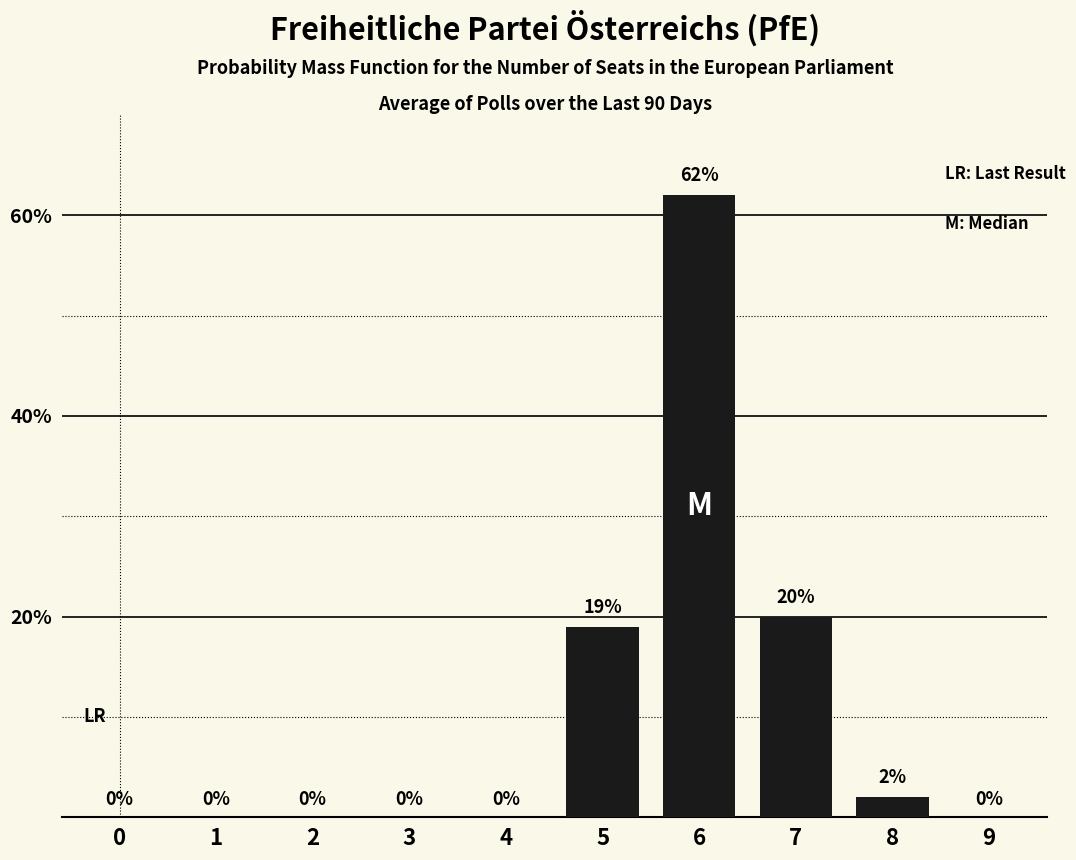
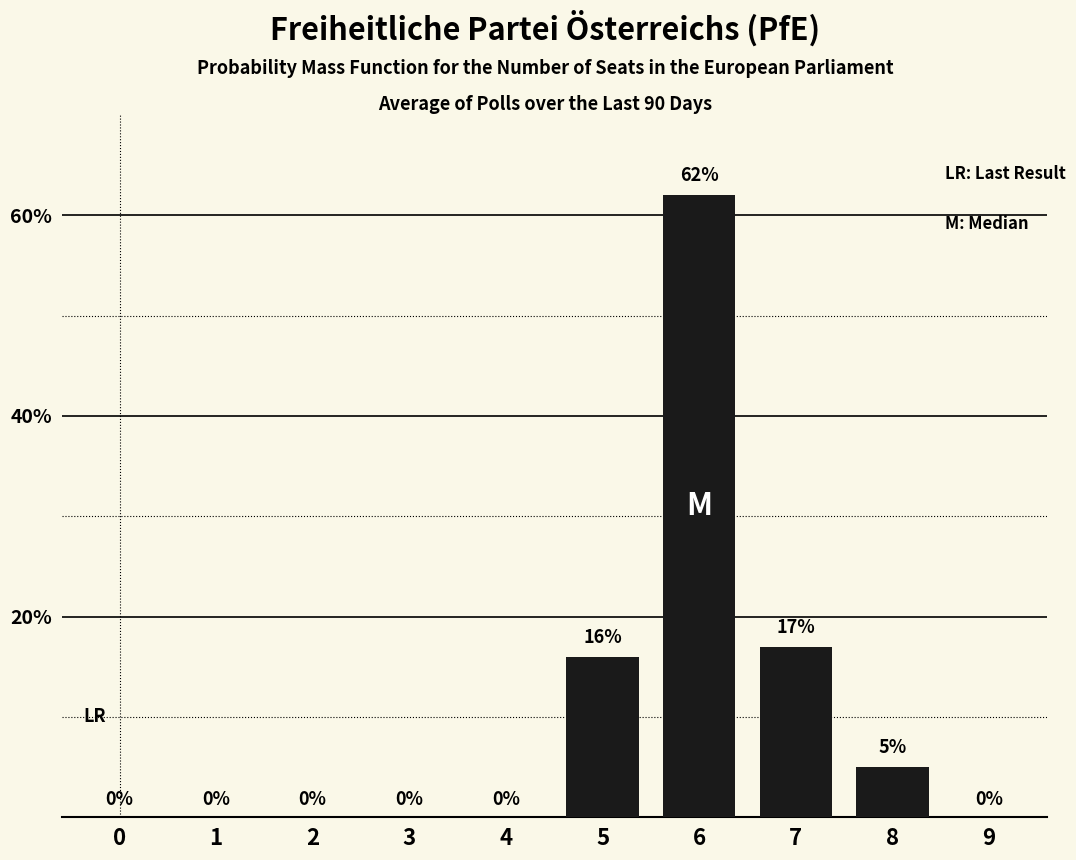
5: 19% -> 16%
7: 20% -> 17%
8: 2% -> 5%
